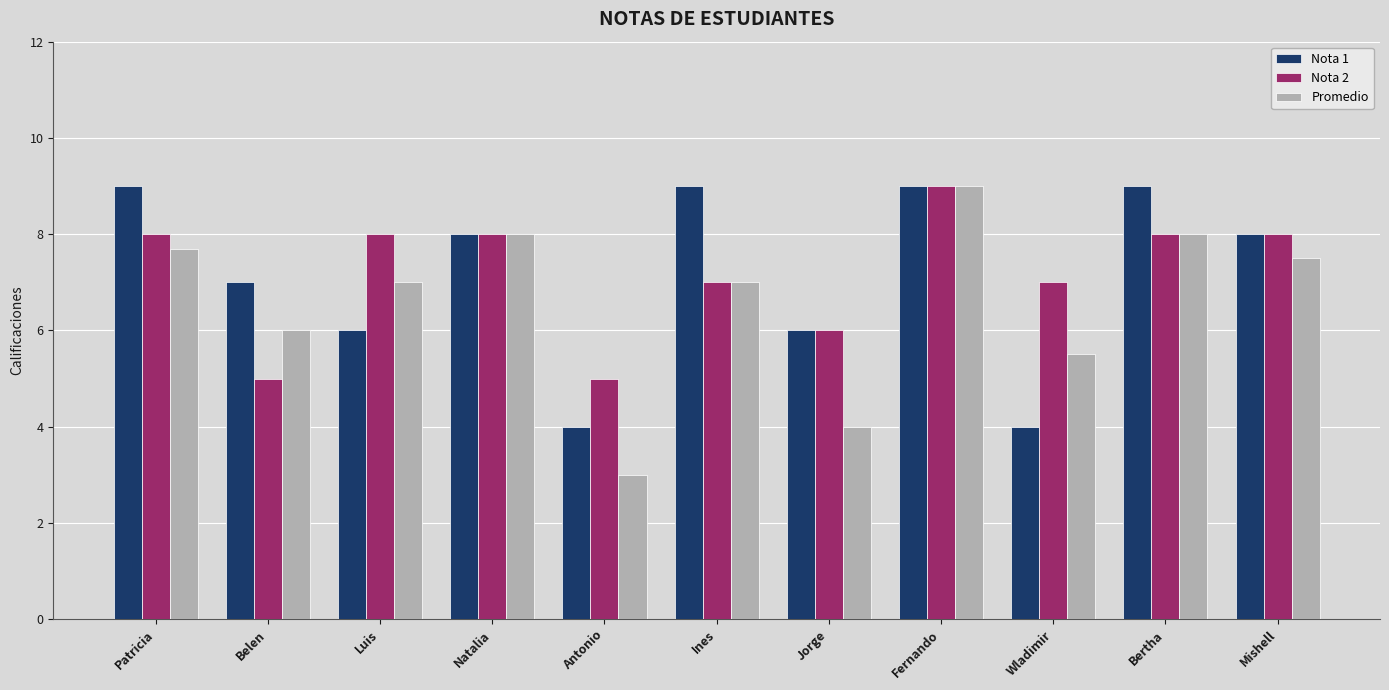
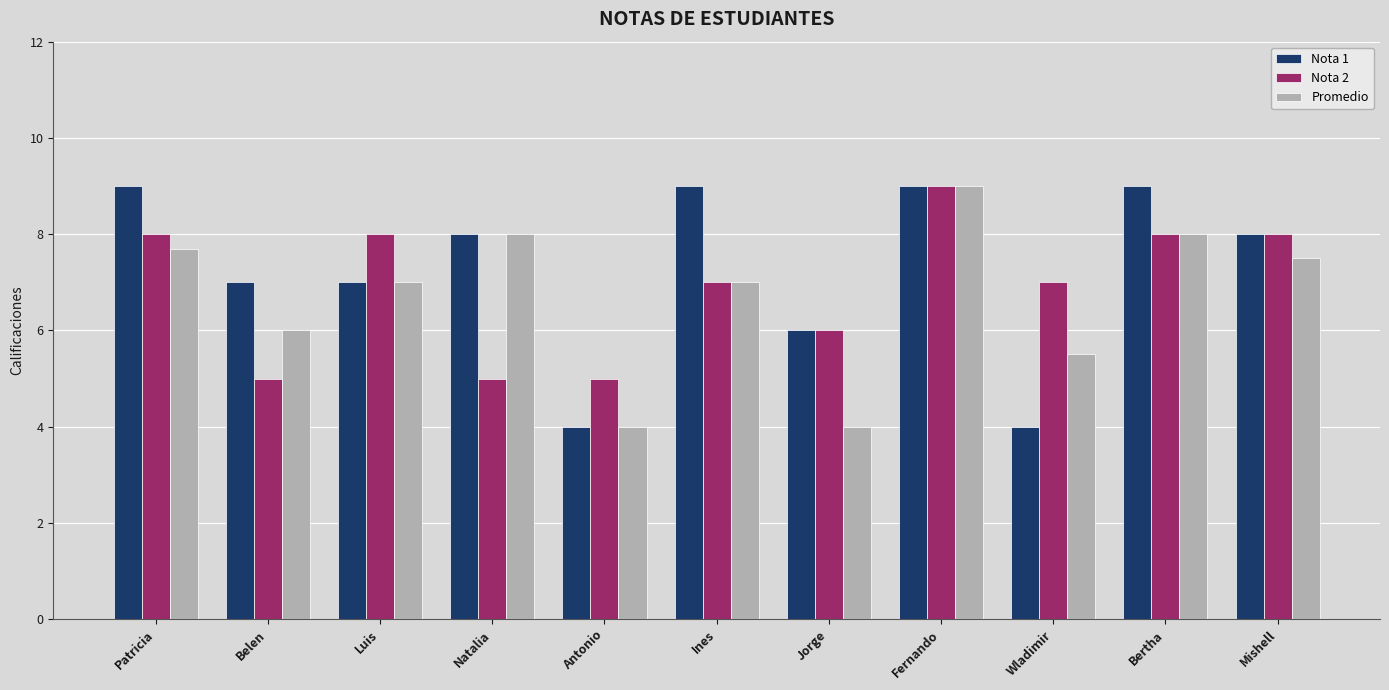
Nota 1, Luis: 6 -> 7
Nota 2, Natalia: 8 -> 5
Promedio, Antonio: 3 -> 4
